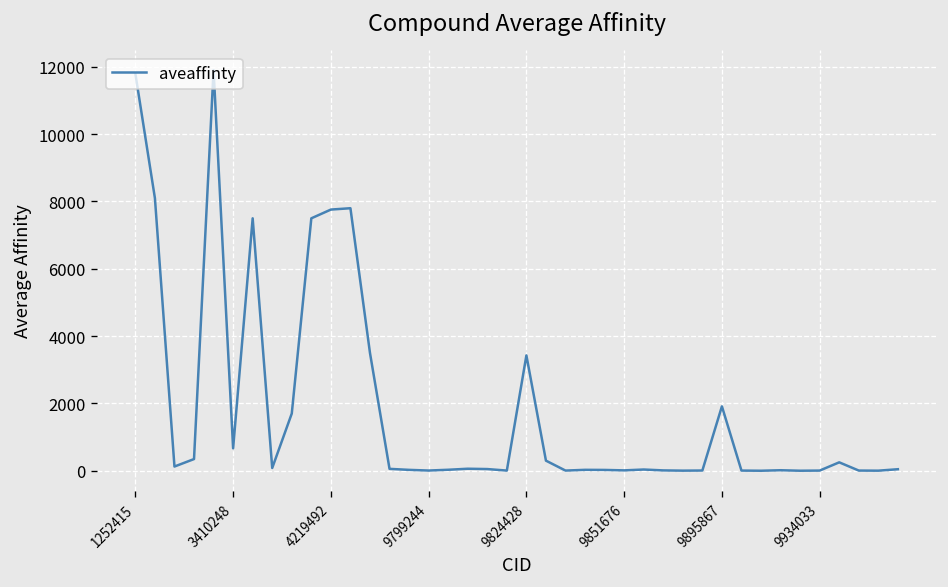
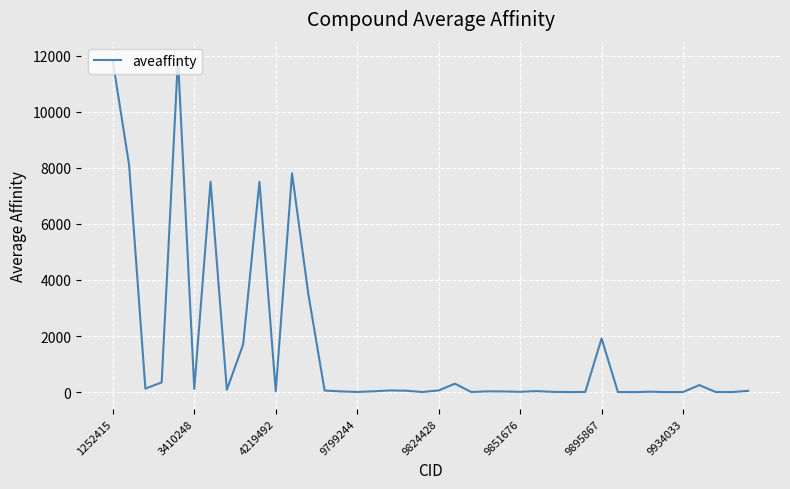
3410248: 700 -> 100
4219492: 7800 -> 0
9824428: 3400 -> 100
